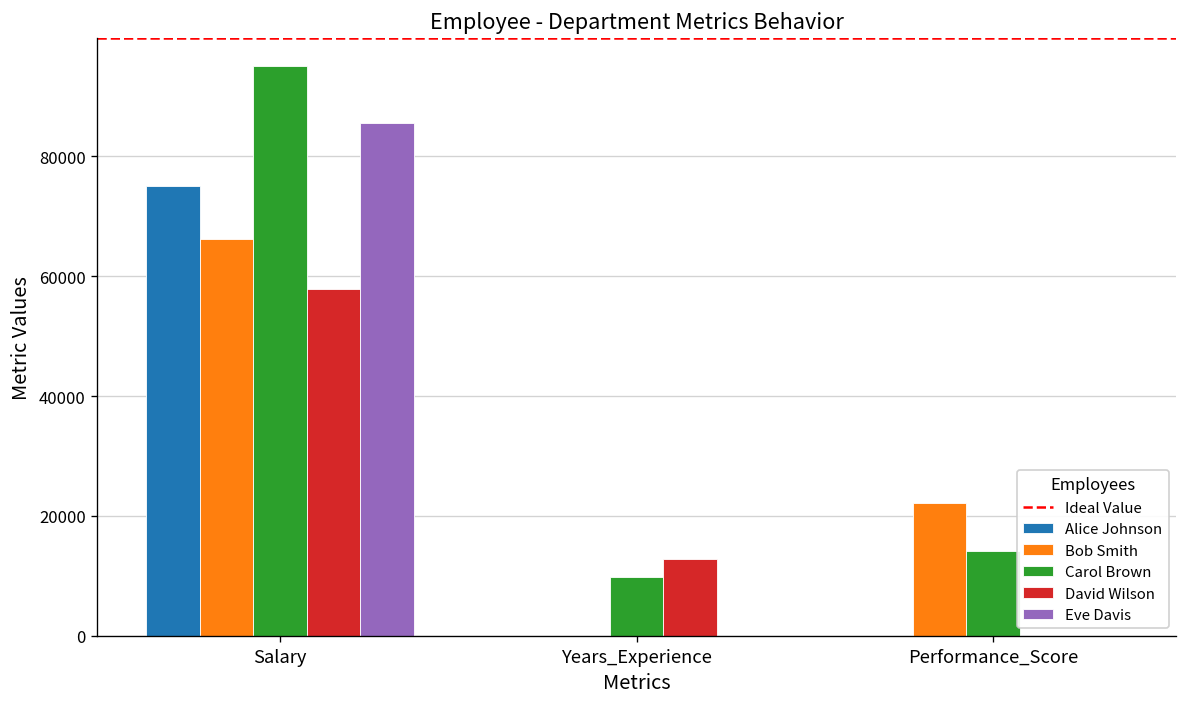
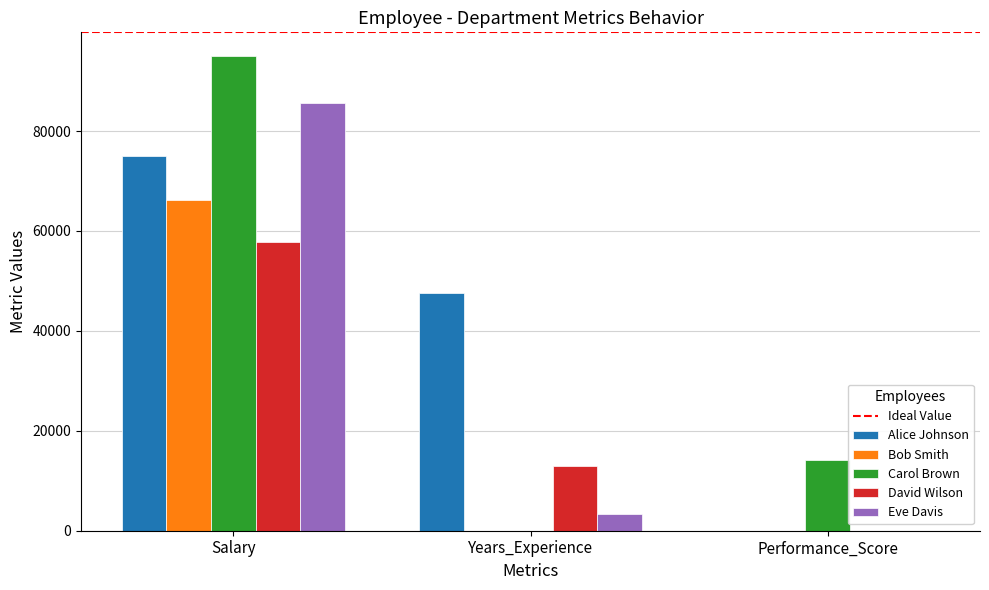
Alice Johnson, Years_Experience: 0 -> 48000
Carol Brown, Years_Experience: 10000 -> 0
Eve Davis, Years_Experience: 0 -> 3000
Bob Smith, Performance_Score: 22000 -> 0
